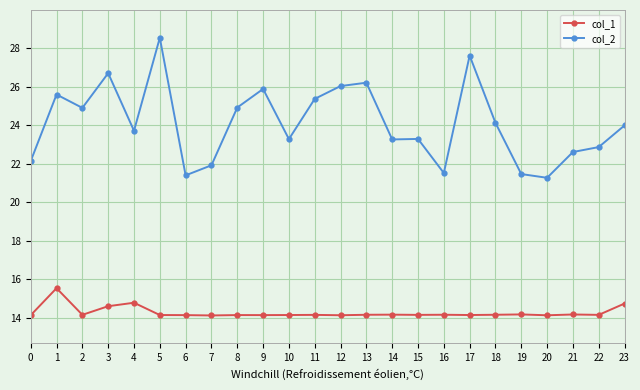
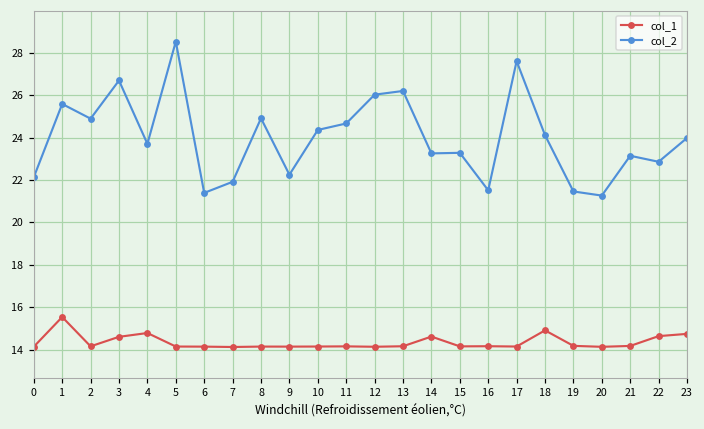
col_2, 9: 25.9 -> 22.2
col_2, 10: 23.3 -> 24.4
col_2, 11: 25.4 -> 24.7
col_1, 14: 14.2 -> 14.6
col_1, 18: 14.2 -> 14.9
col_2, 21: 22.6 -> 23.1
col_1, 22: 14.2 -> 14.6
